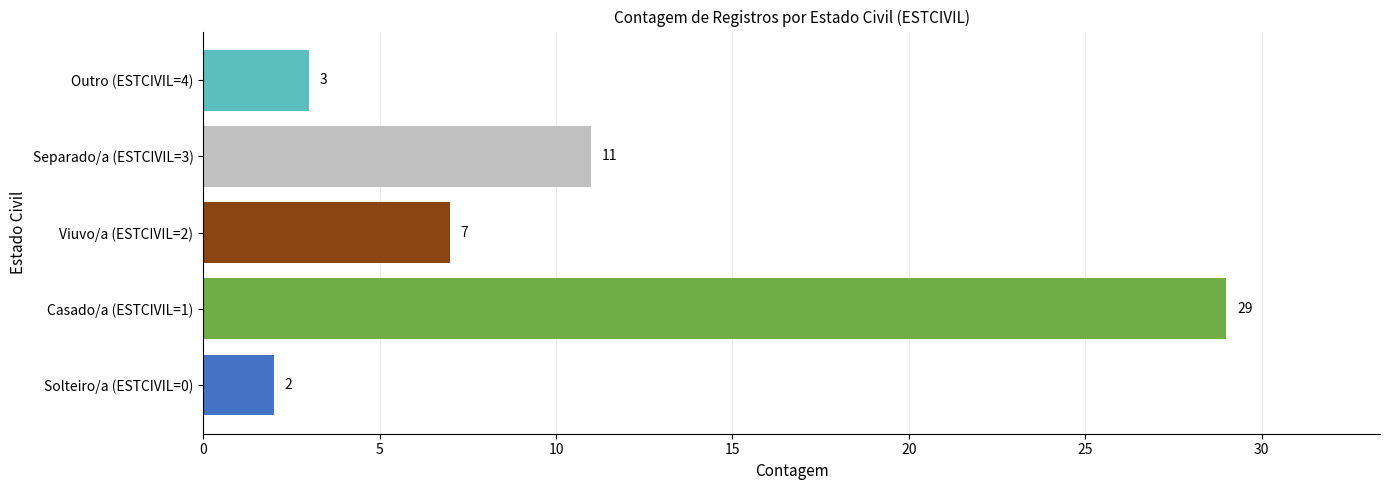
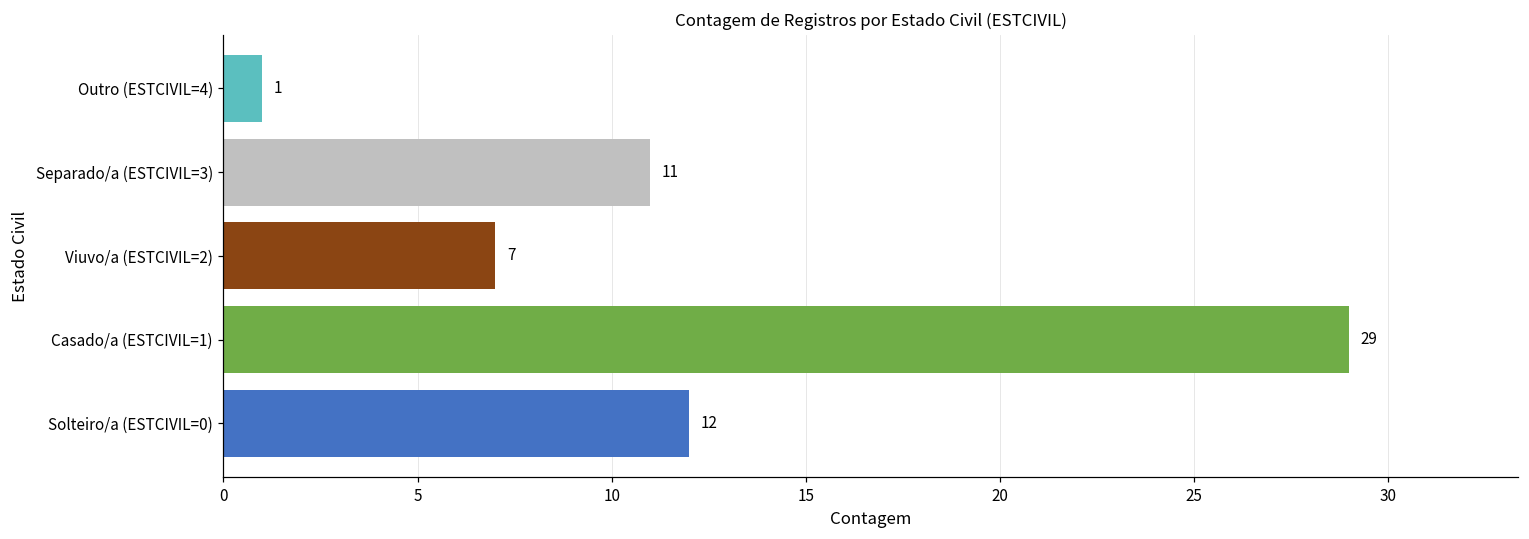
Outro (ESTCIVIL=4): 3 -> 1
Solteiro/a (ESTCIVIL=0): 2 -> 12
